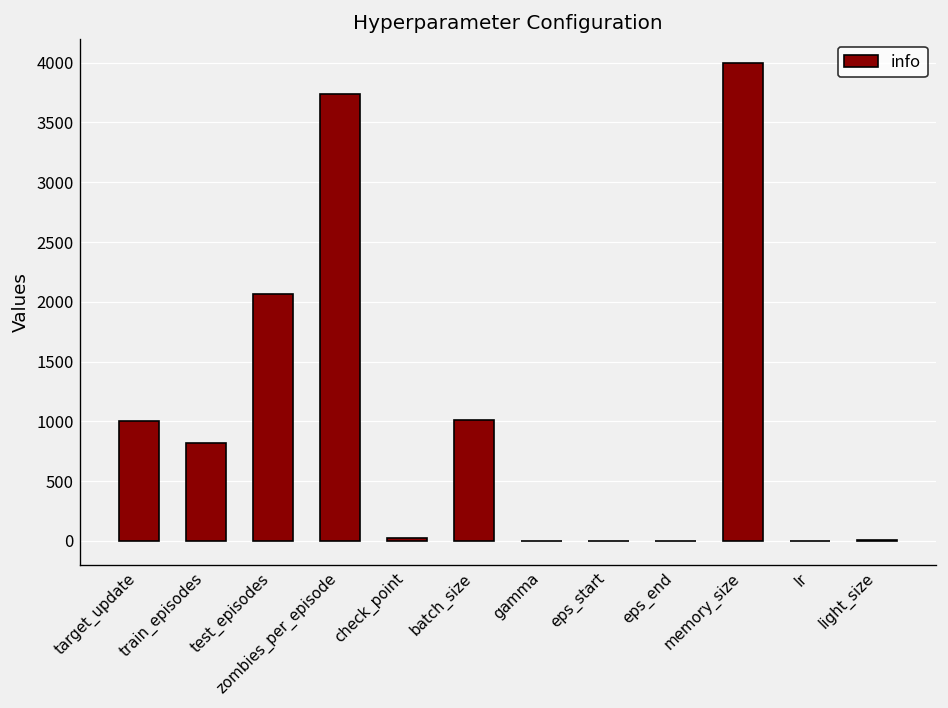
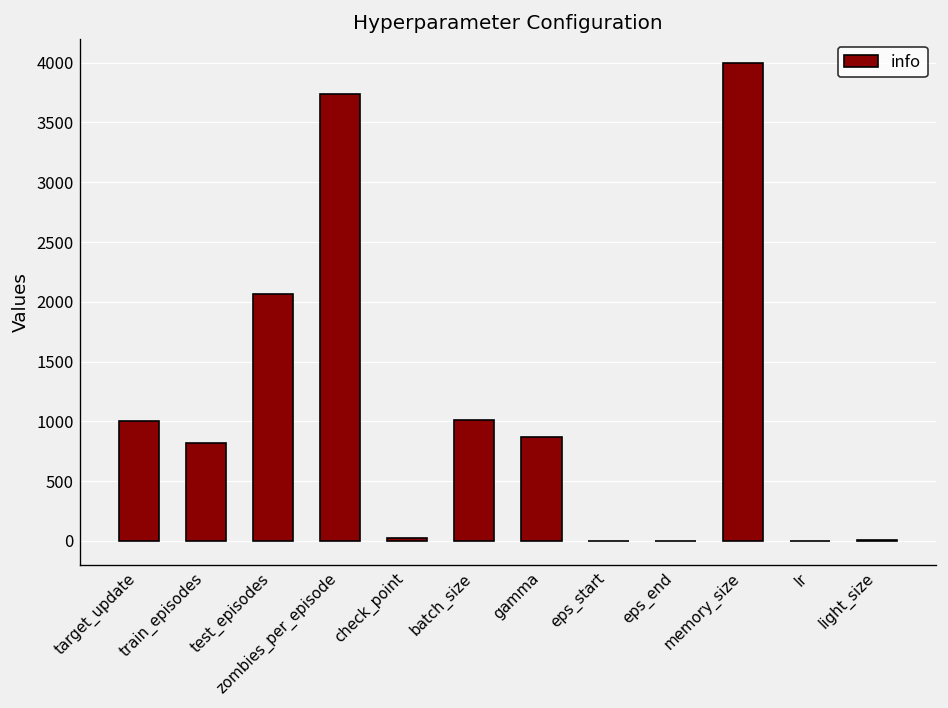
gamma: 0 -> 900
